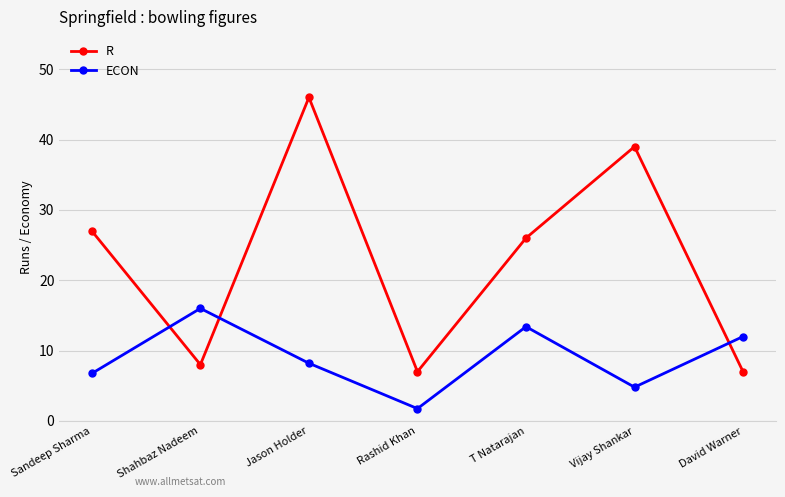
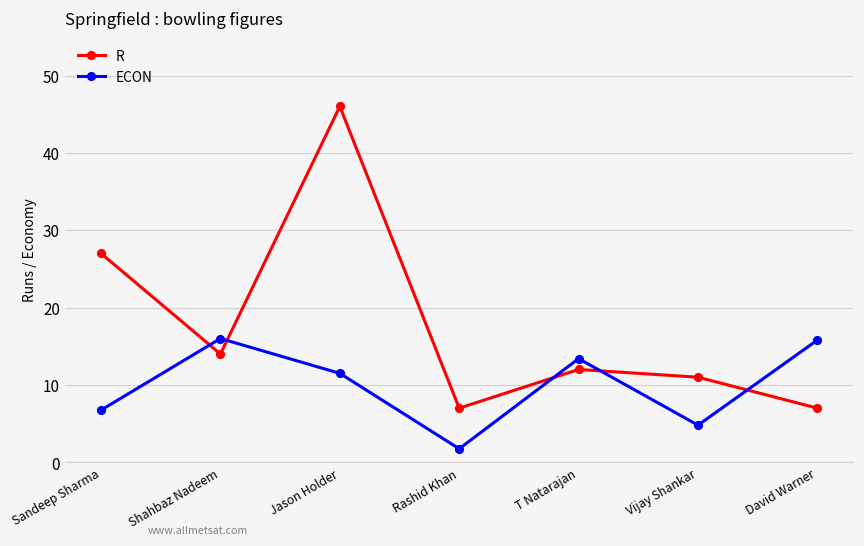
R, Shahbaz Nadeem: 8 -> 14
ECON, Jason Holder: 8 -> 12
R, T Natarajan: 26 -> 12
R, Vijay Shankar: 39 -> 11
ECON, David Warner: 12 -> 16
